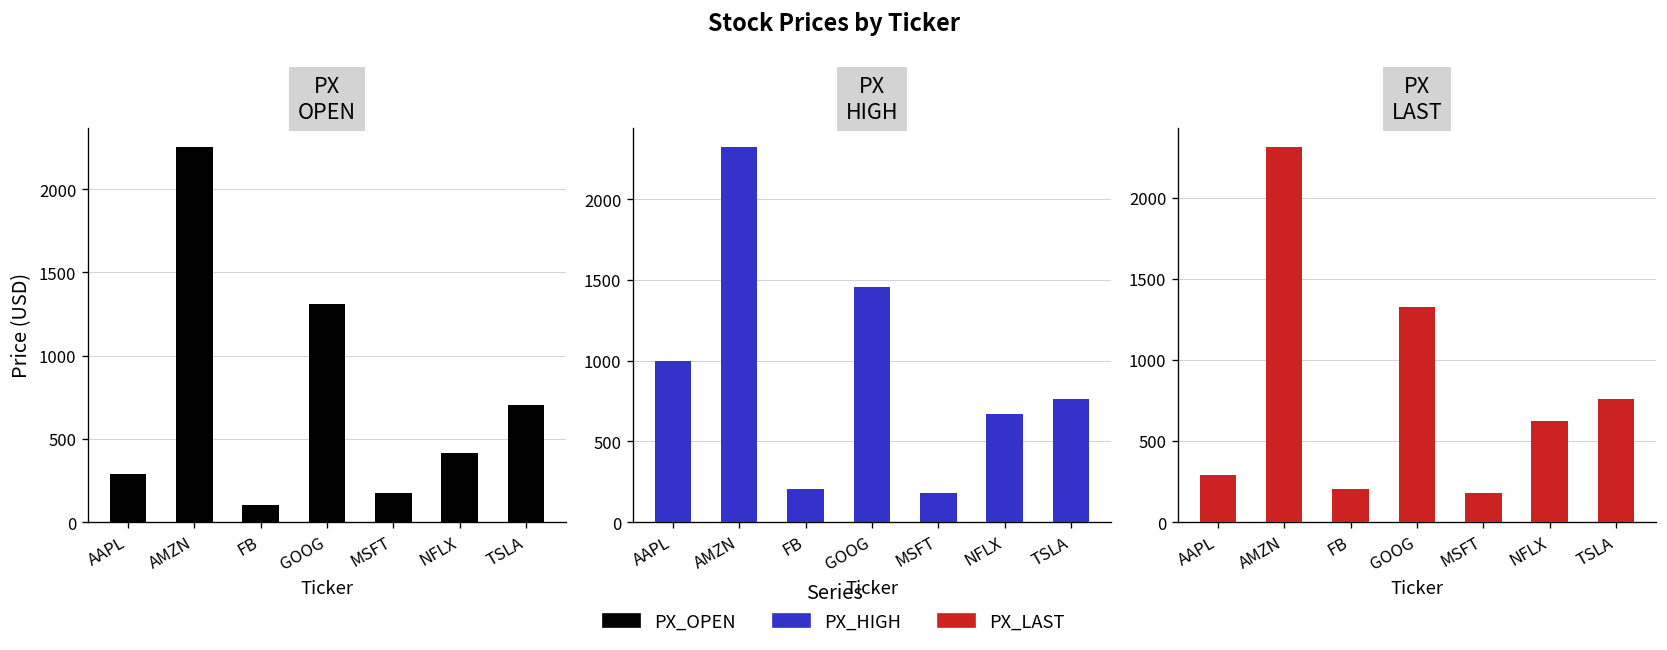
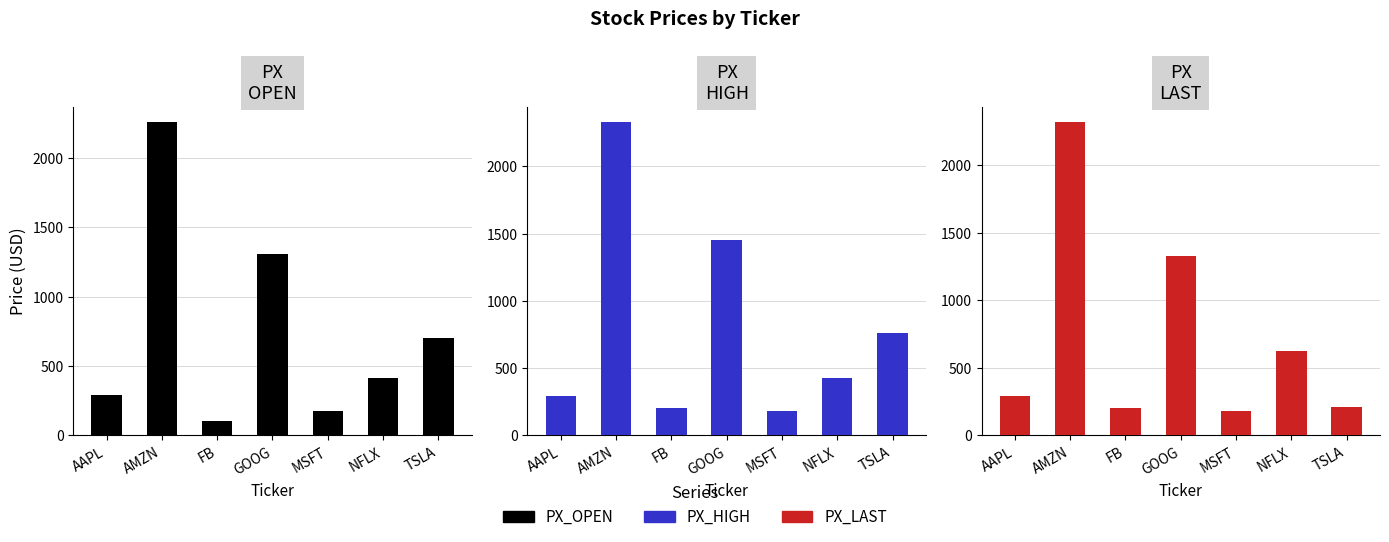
PX HIGH, AAPL: 1000 -> 290
PX HIGH, NFLX: 670 -> 430
PX LAST, TSLA: 760 -> 210
